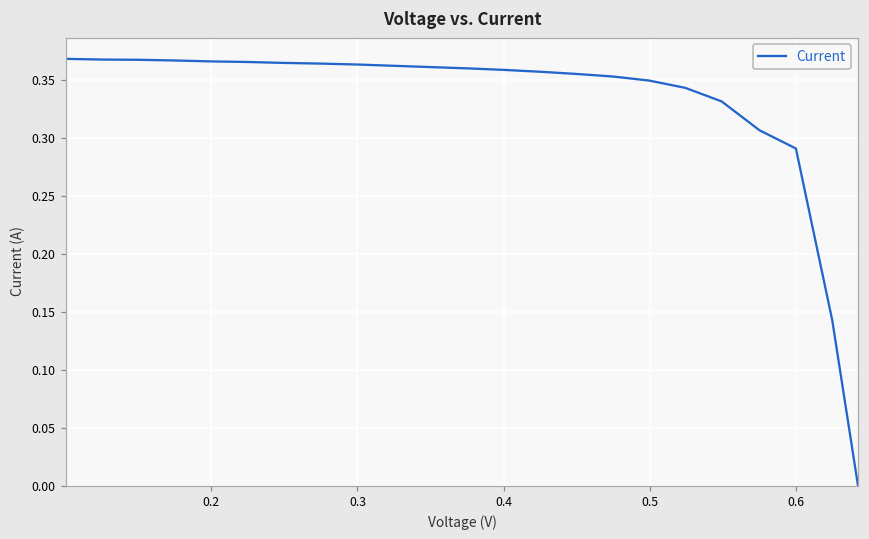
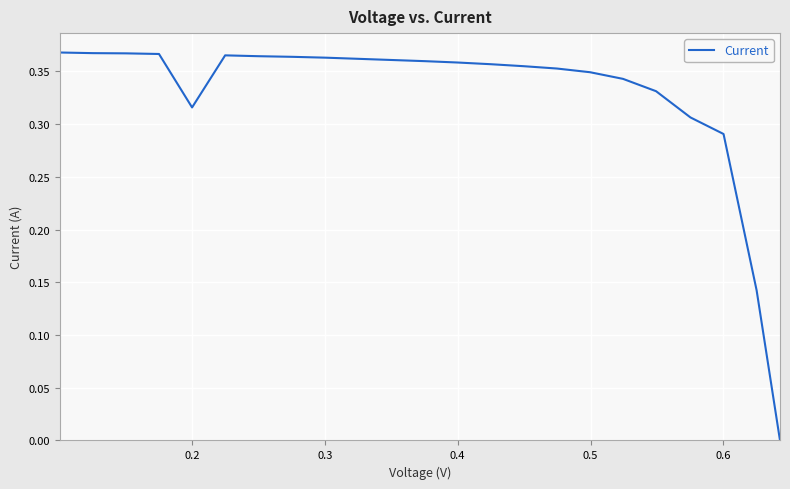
0.2: 0.366 -> 0.316
